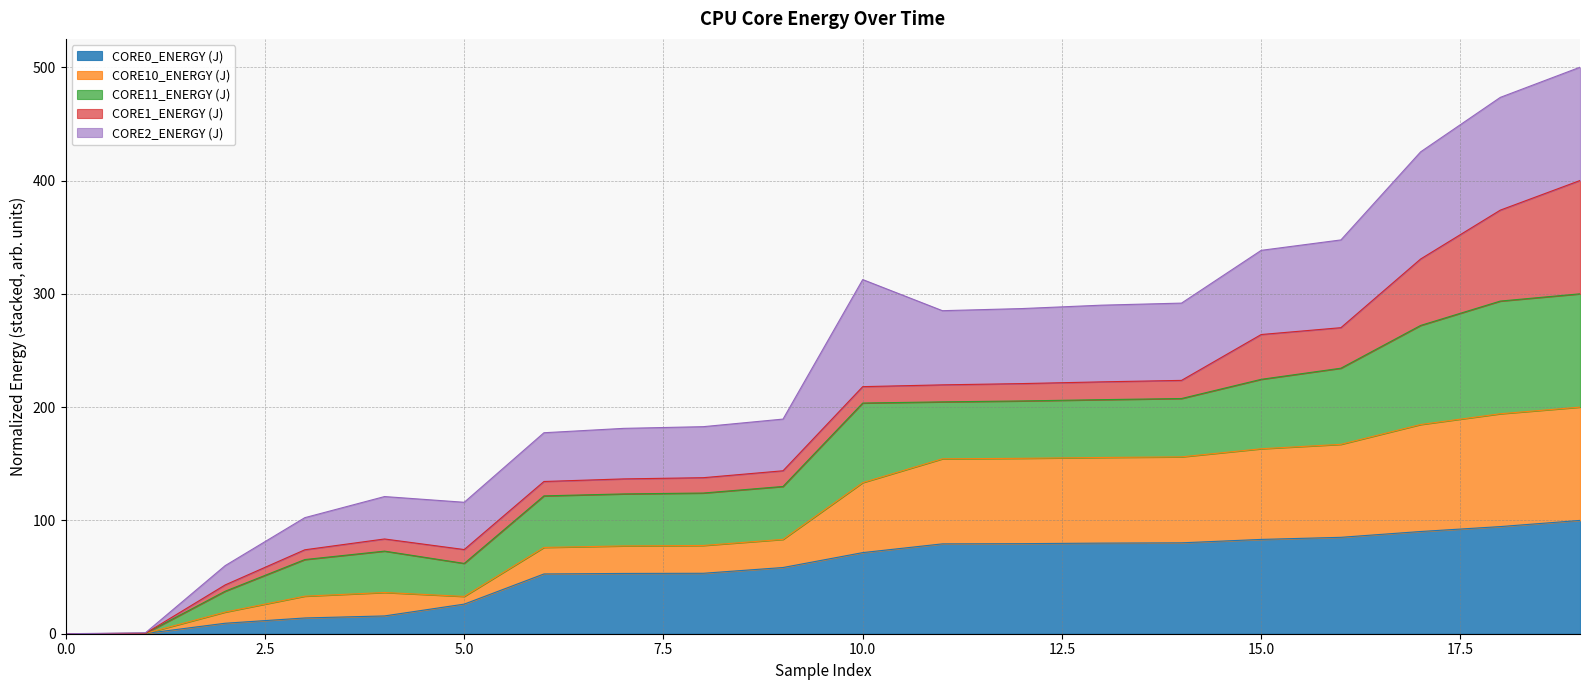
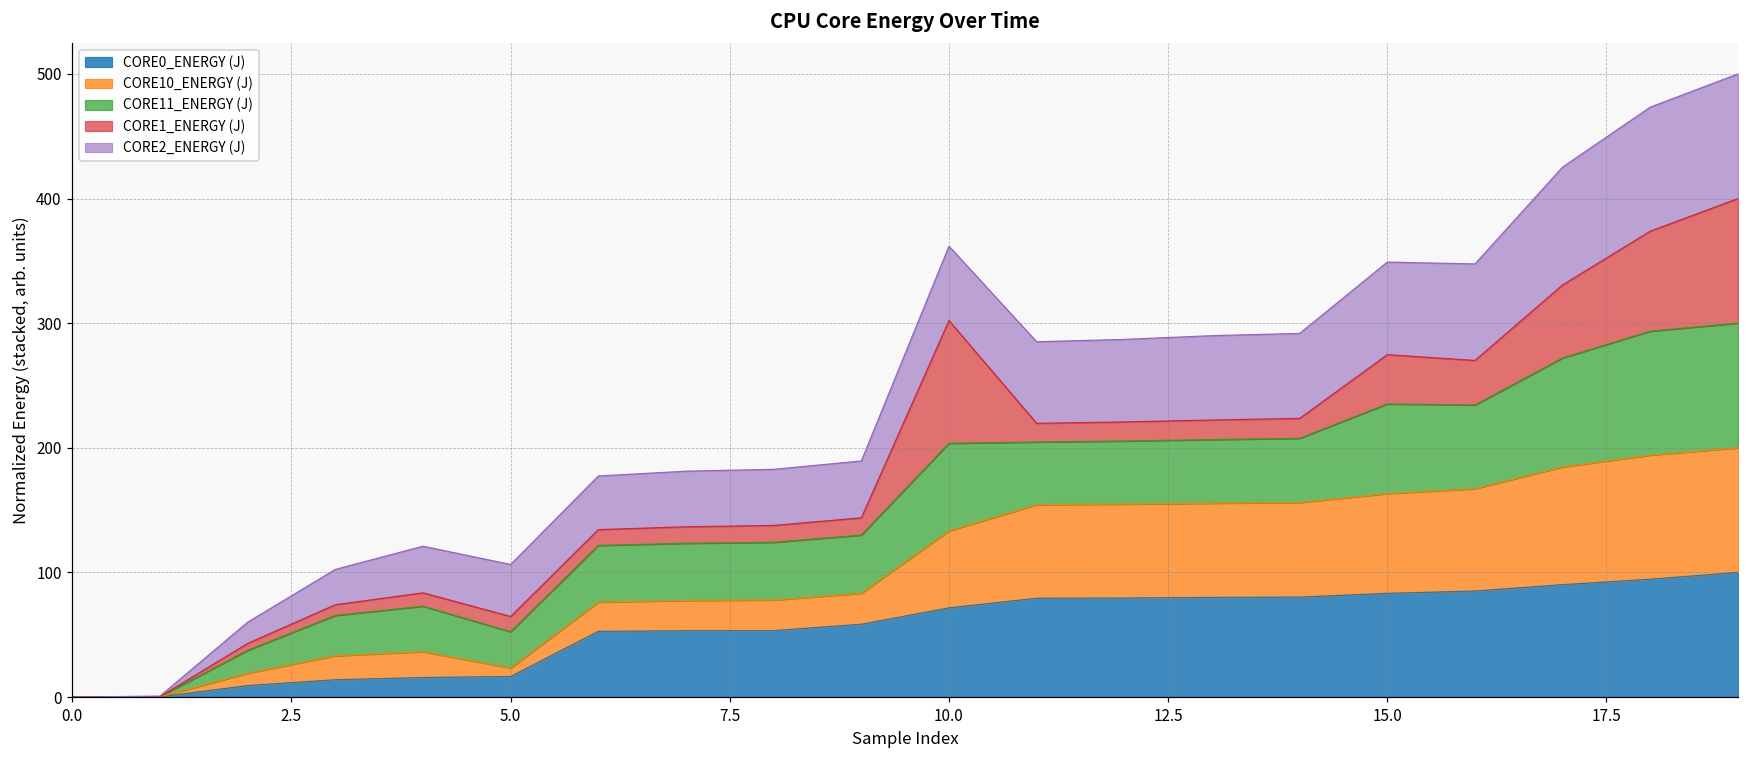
CORE0_ENERGY (J), 5.0: 26 -> 17
CORE1_ENERGY (J), 10.0: 14 -> 99
CORE2_ENERGY (J), 10.0: 94 -> 60
CORE11_ENERGY (J), 15.0: 61 -> 72
